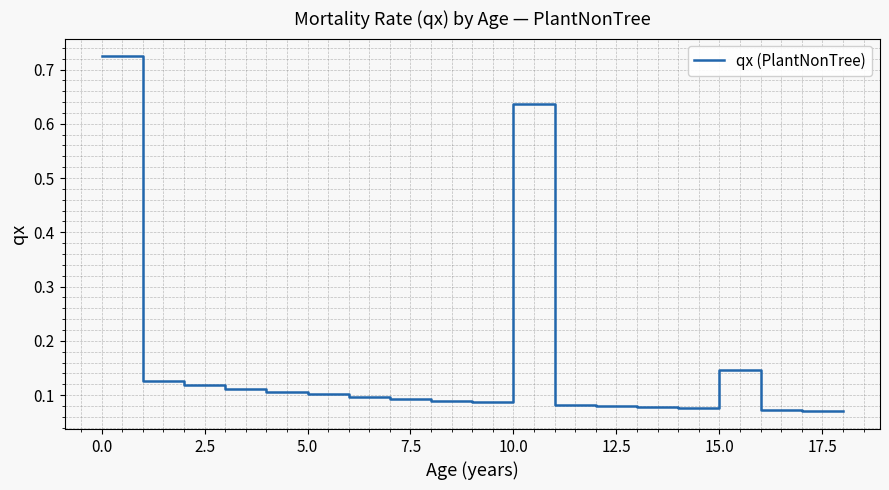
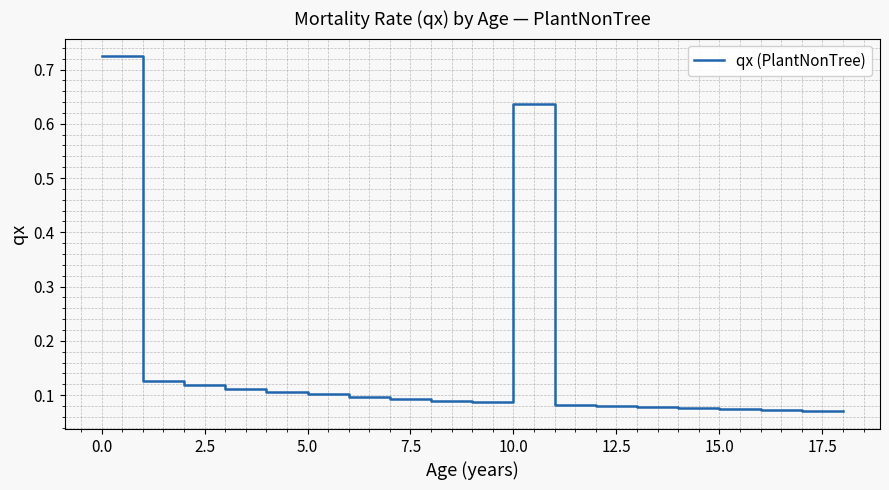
15.0: 0.15 -> 0.07
